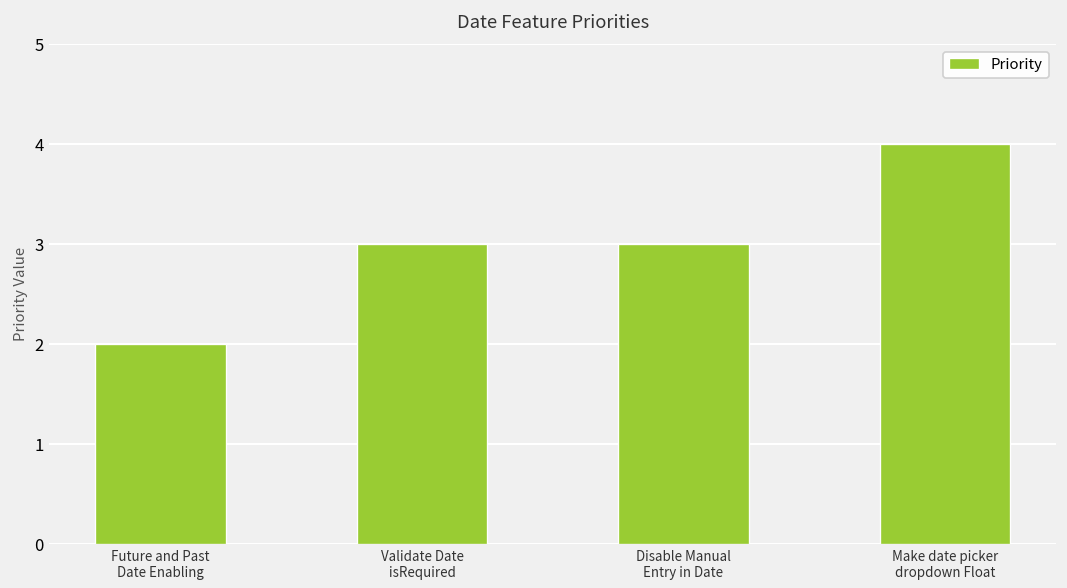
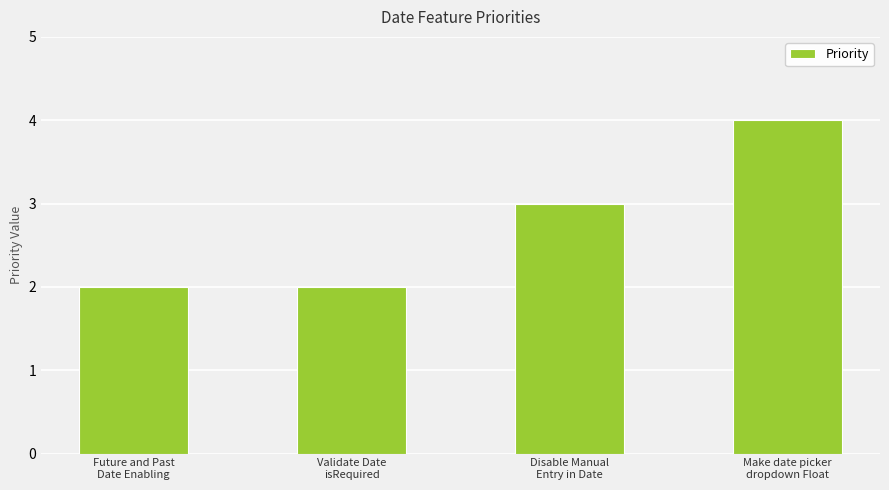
Validate Date isRequired: 3 -> 2
